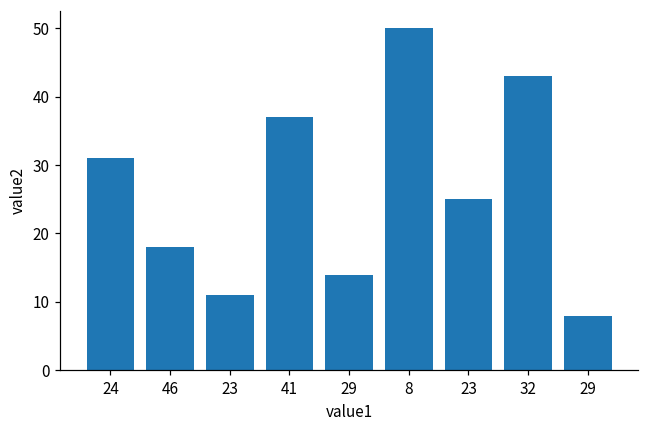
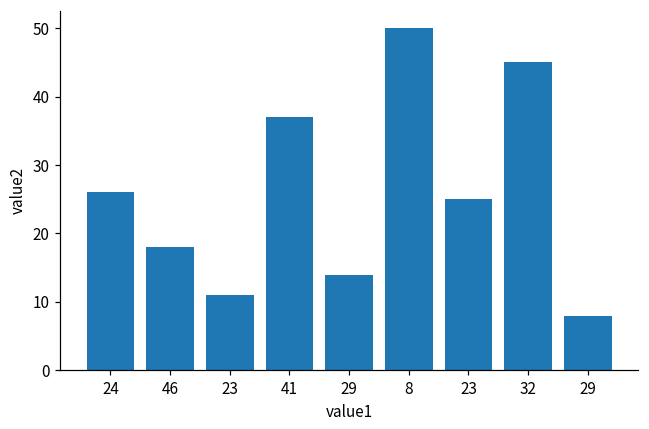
24: 31 -> 26
32: 43 -> 45
